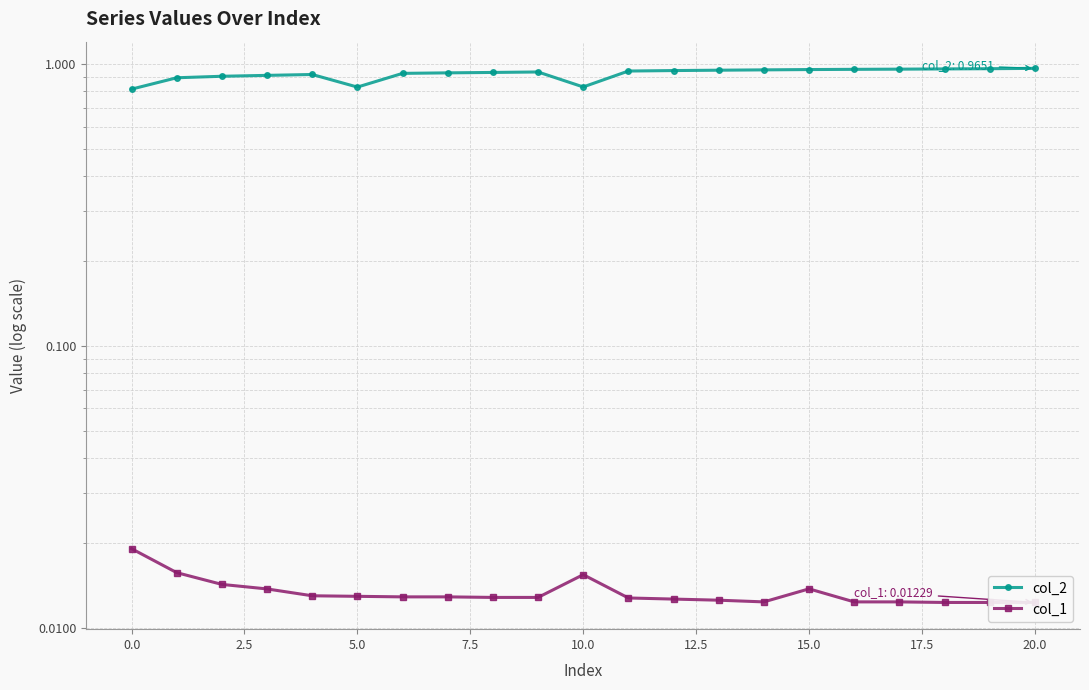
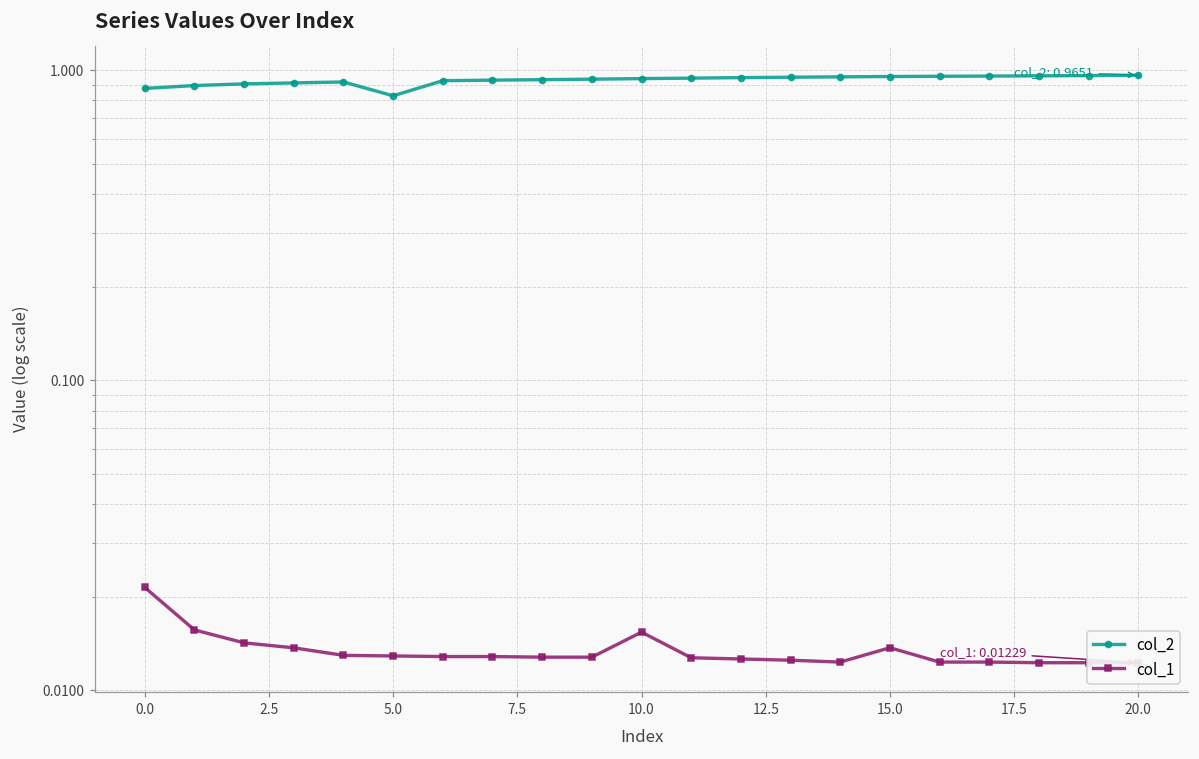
col_2, 0.0: 0.81 -> 0.87
col_1, 0.0: 0.019 -> 0.021
col_2, 10.0: 0.83 -> 0.94
